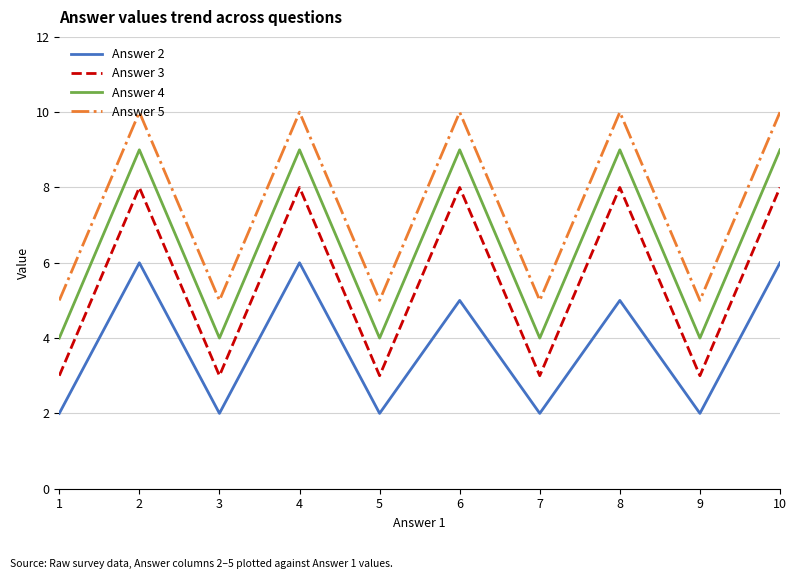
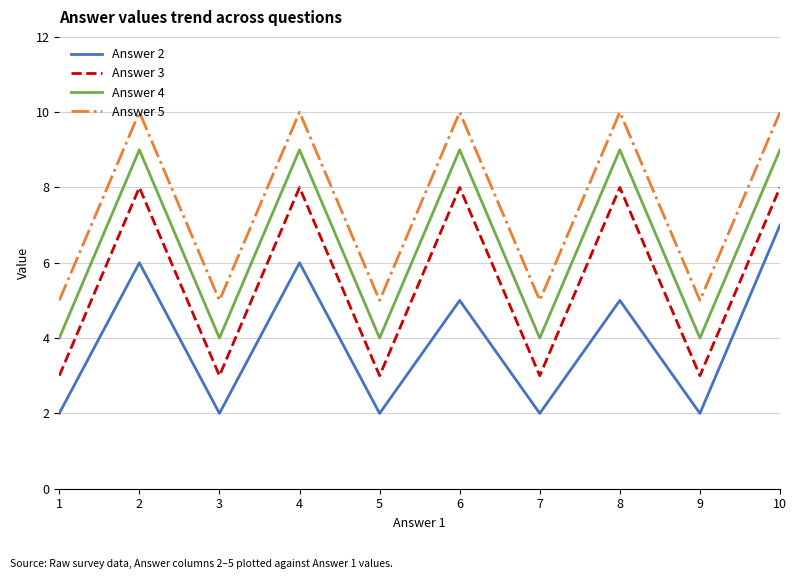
Answer 2, 10: 6 -> 7
